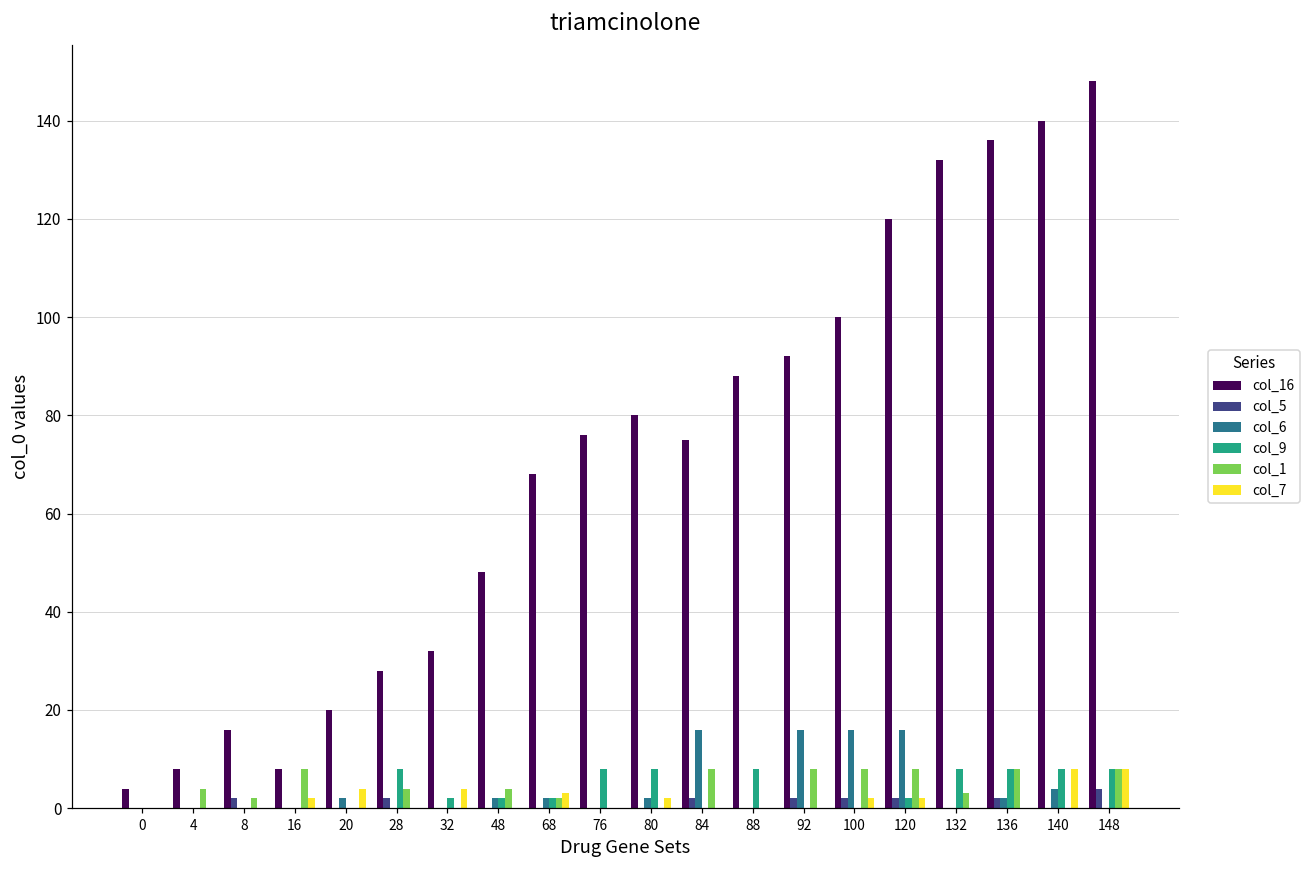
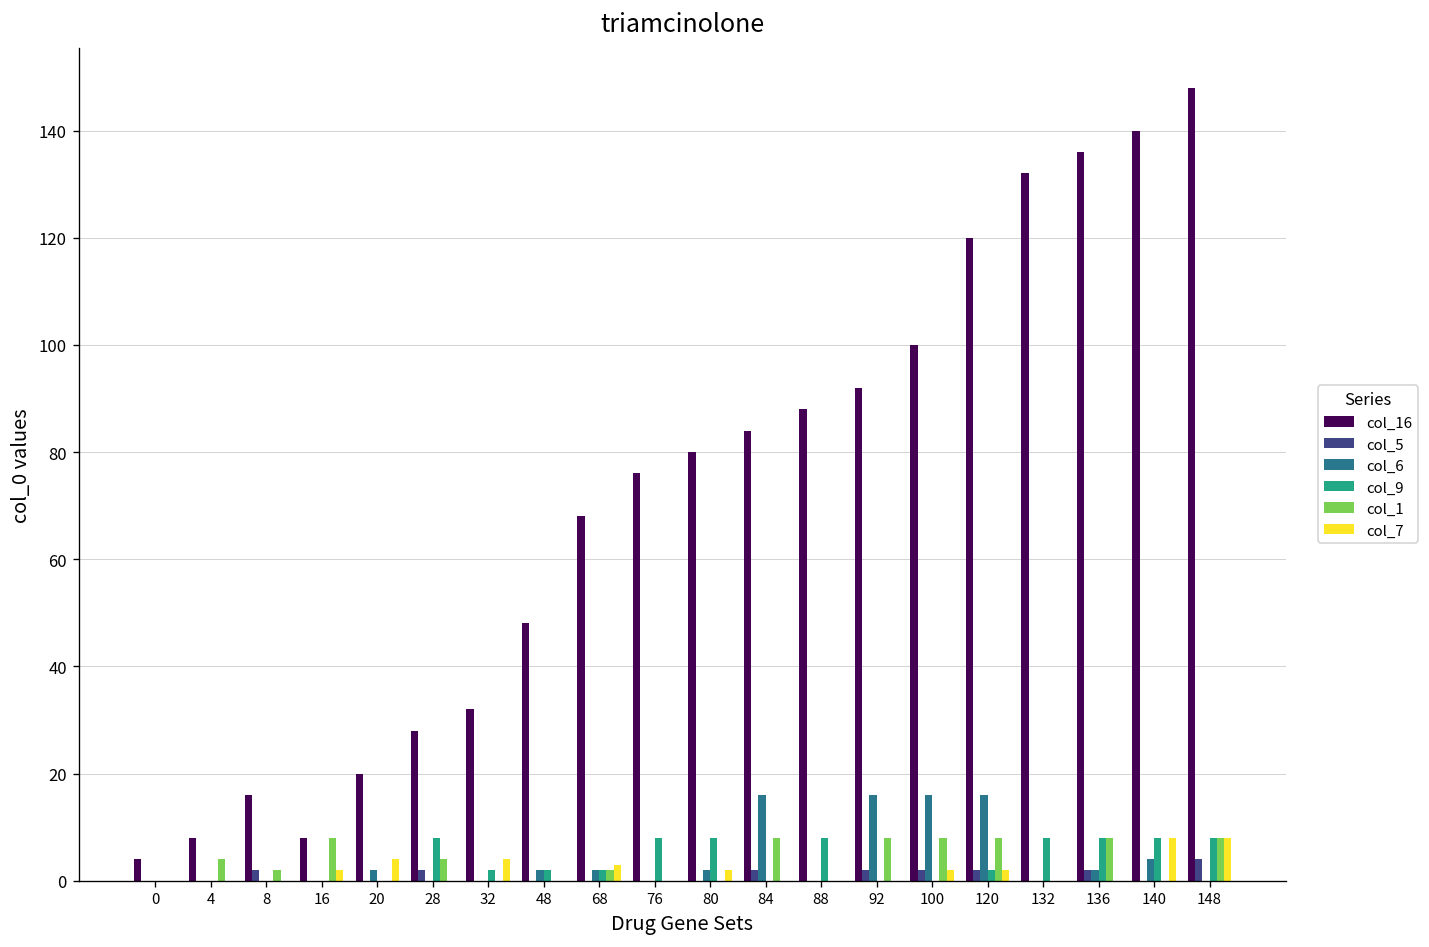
col_1, 48: 4 -> 0
col_16, 84: 75 -> 84
col_1, 132: 3 -> 0
